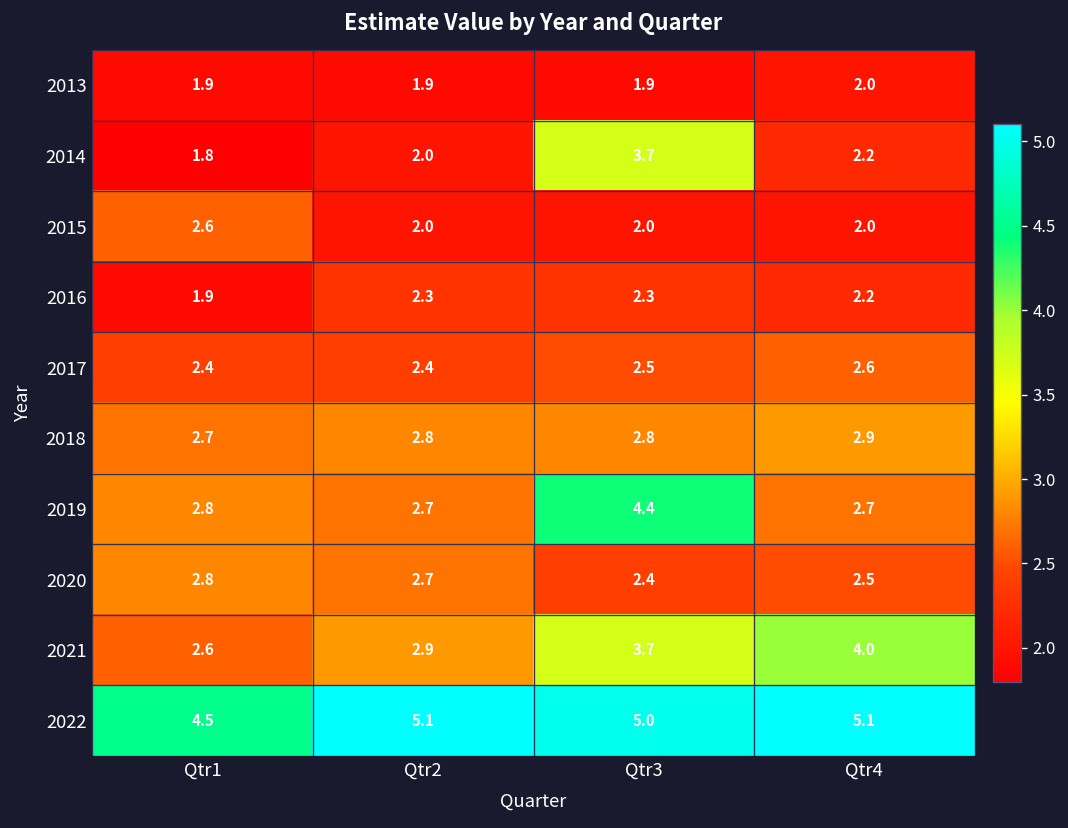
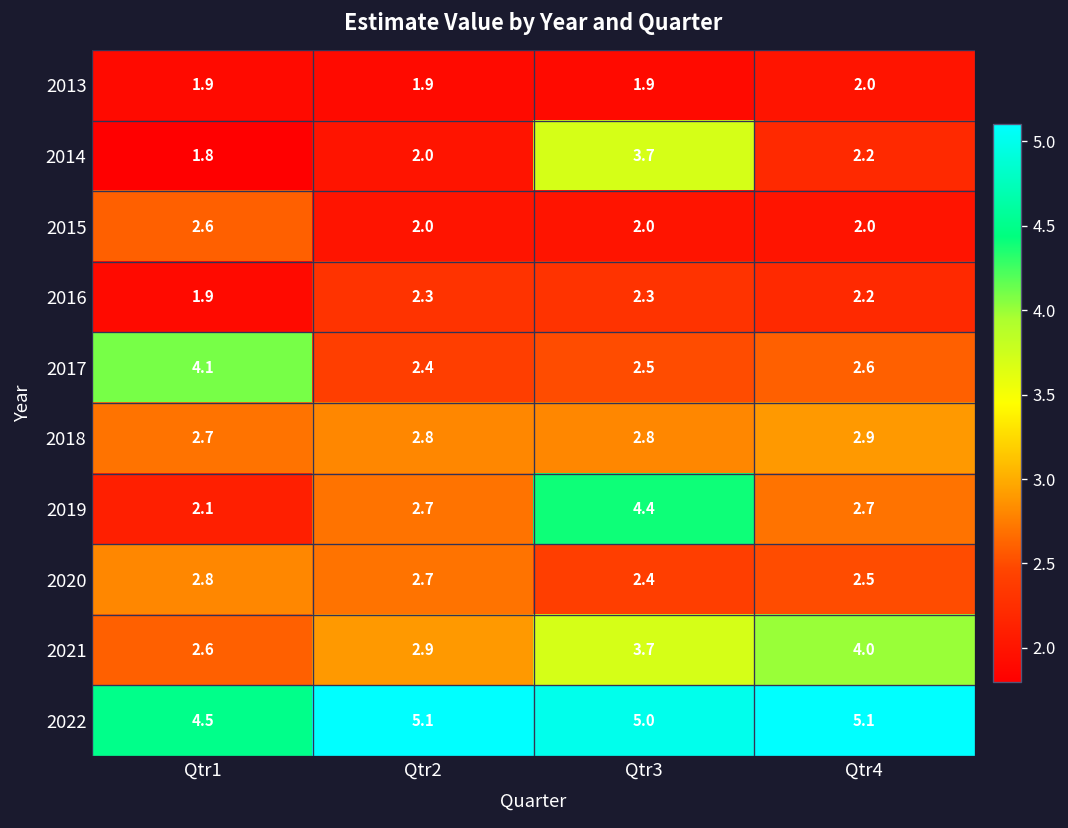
2017, Qtr1: 2.4 -> 4.1
2019, Qtr1: 2.8 -> 2.1
